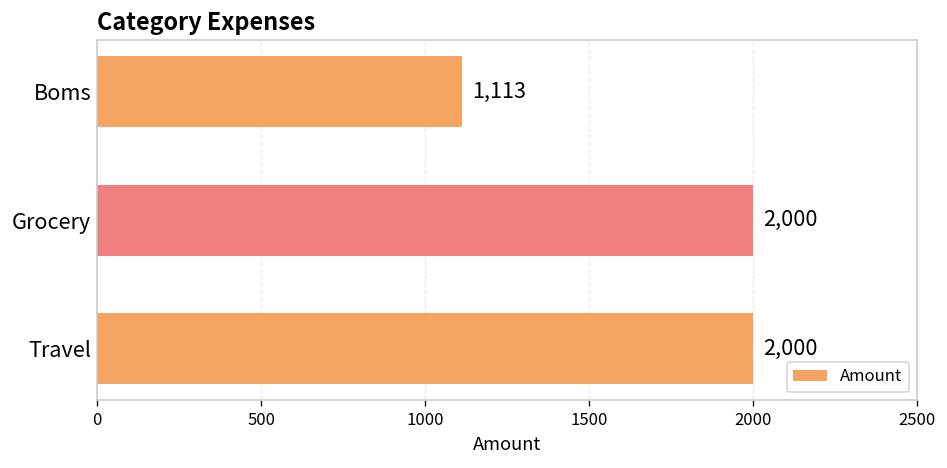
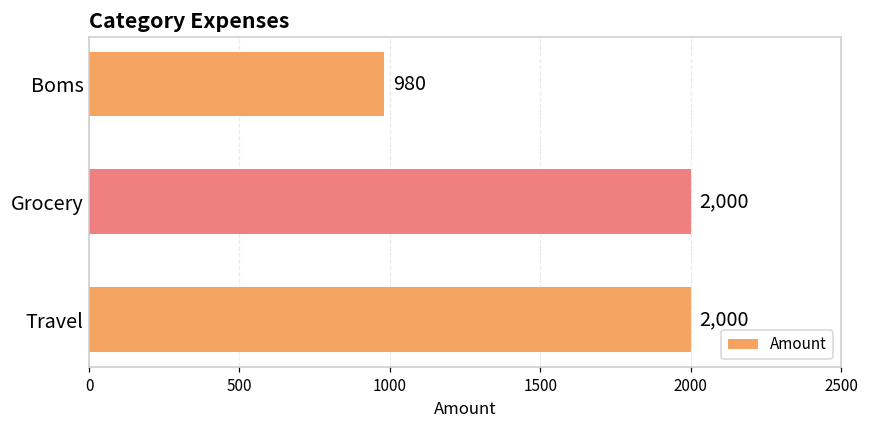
Boms: 1,113 -> 980
